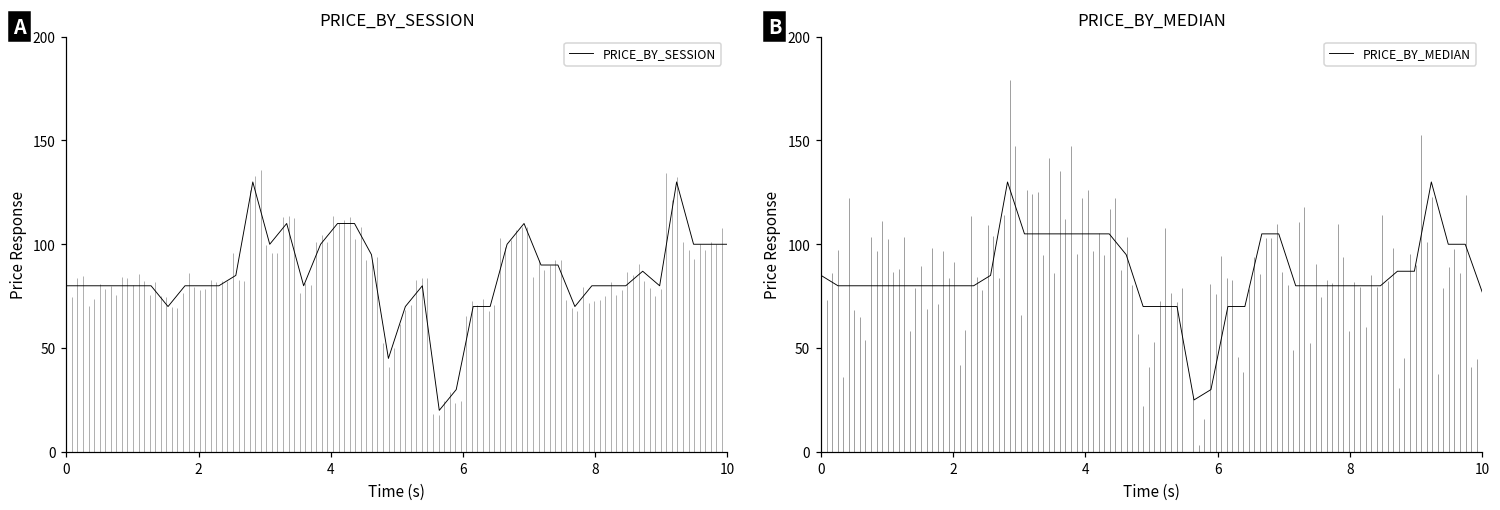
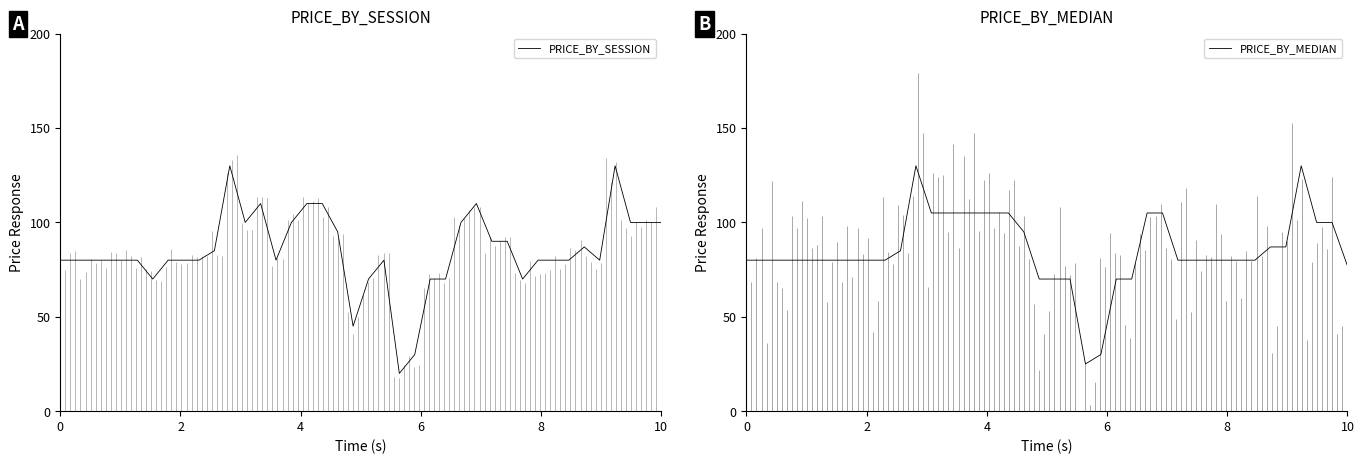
PRICE_BY_MEDIAN, 0: 85 -> 80
